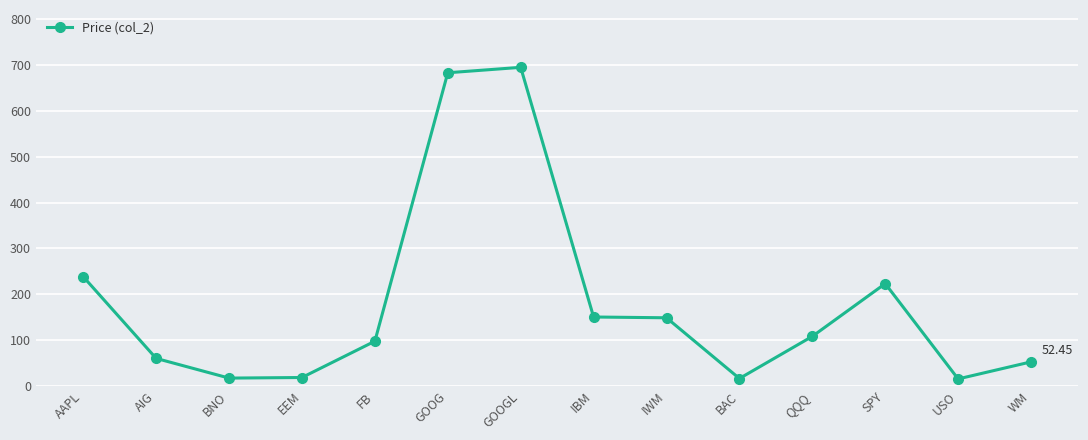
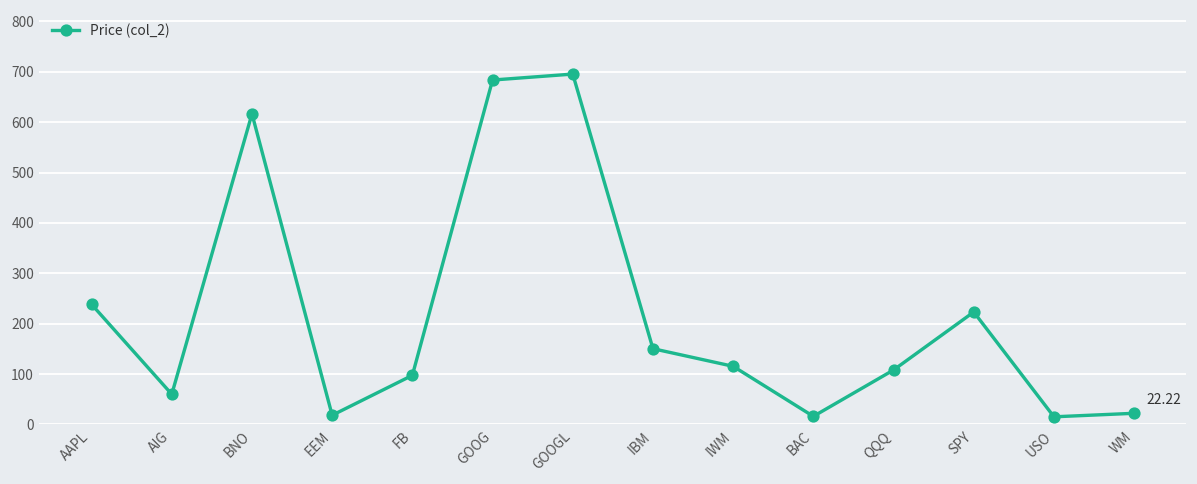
BNO: 20 -> 620
IWM: 150 -> 120
WM: 52.45 -> 22.22
